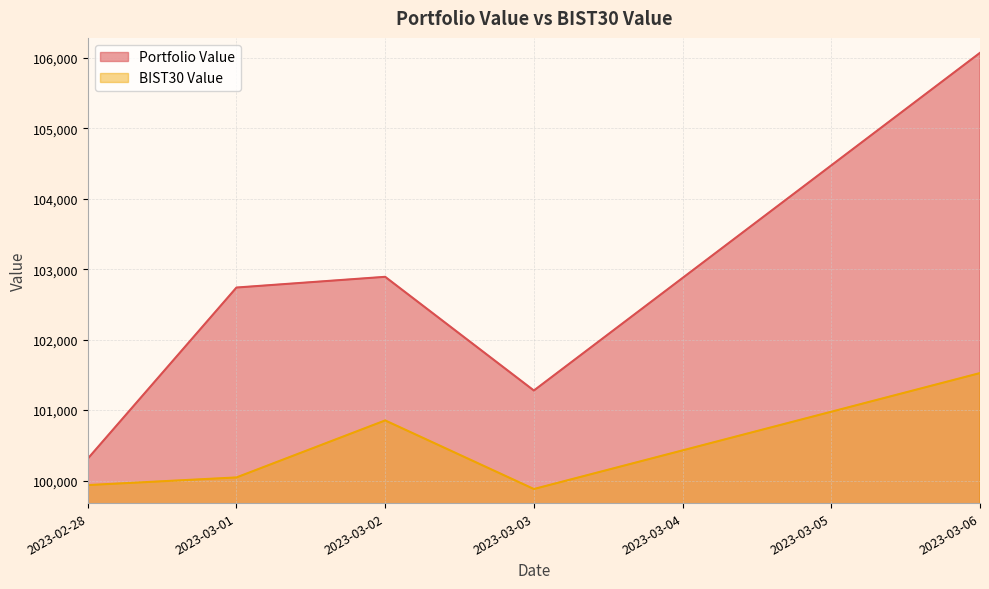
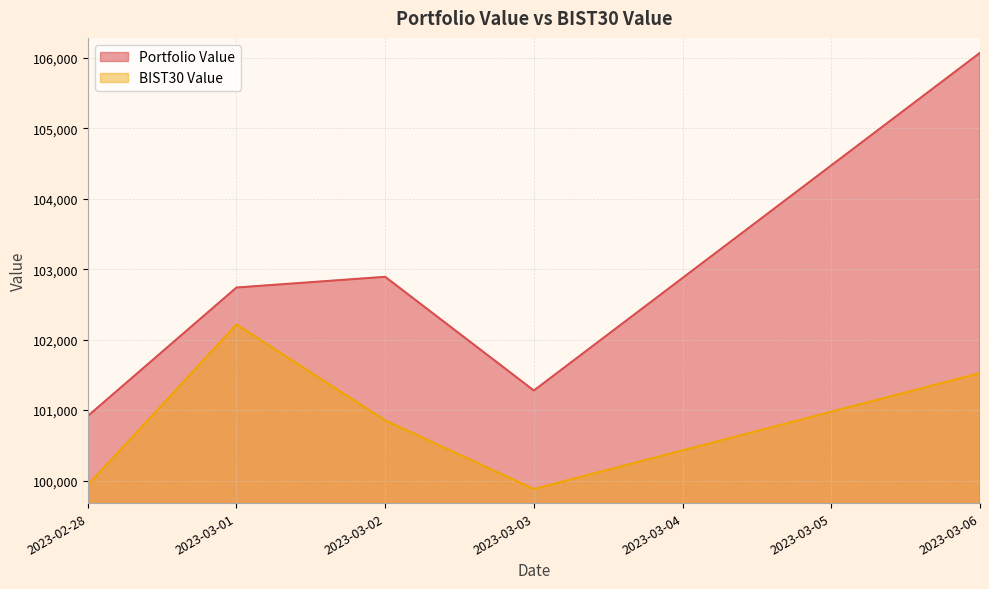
Portfolio Value, 2023-02-28: 100,300 -> 100,900
BIST30 Value, 2023-03-01: 100,000 -> 102,200
